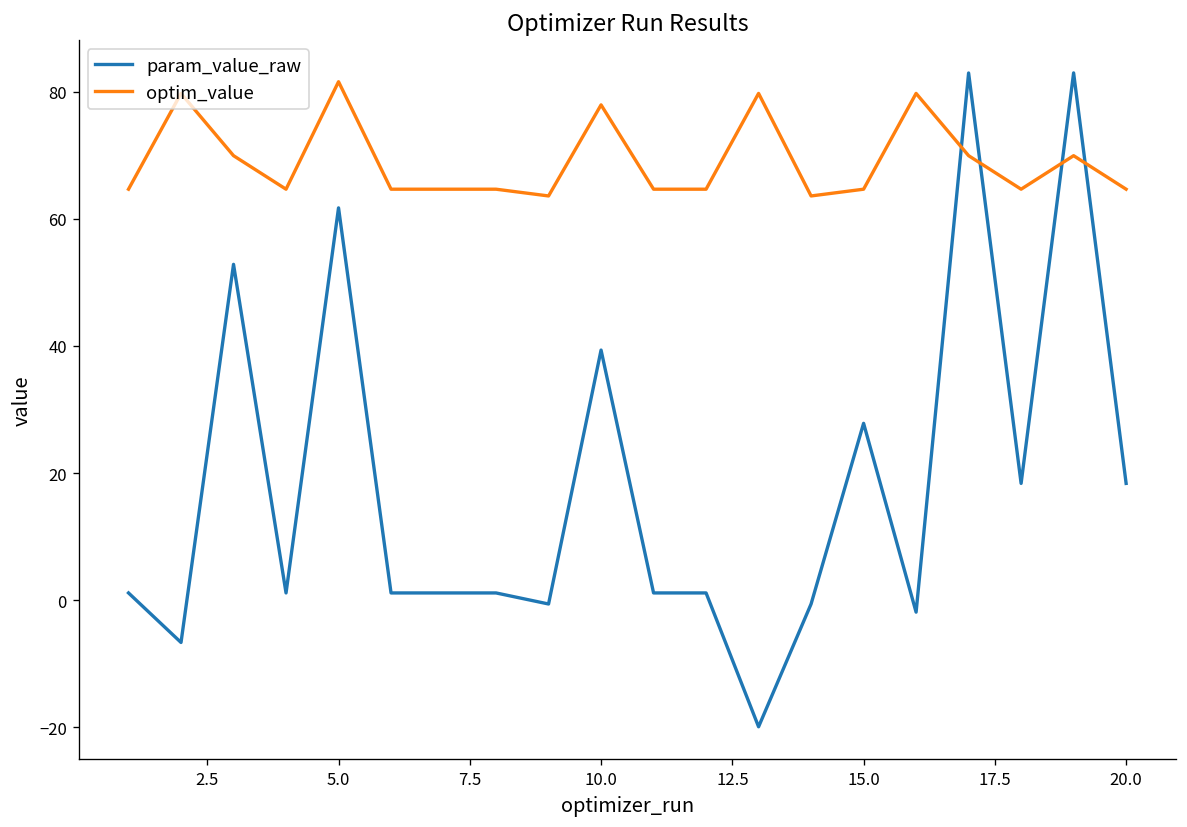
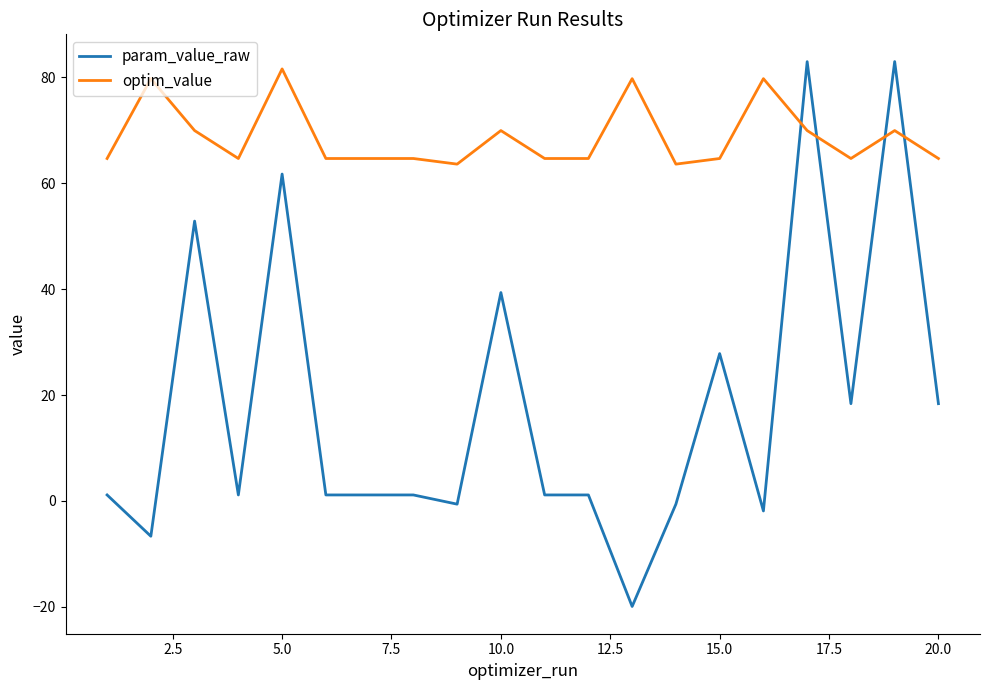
optim_value, 10.0: 78 -> 70
